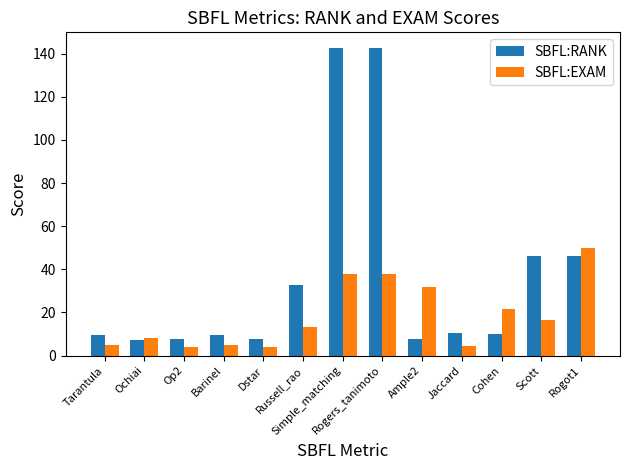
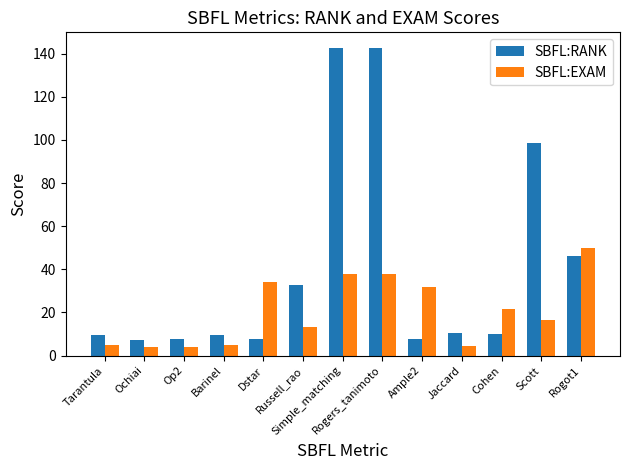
SBFL:EXAM, Ochiai: 8 -> 4
SBFL:EXAM, Dstar: 4 -> 34
SBFL:RANK, Scott: 46 -> 99
